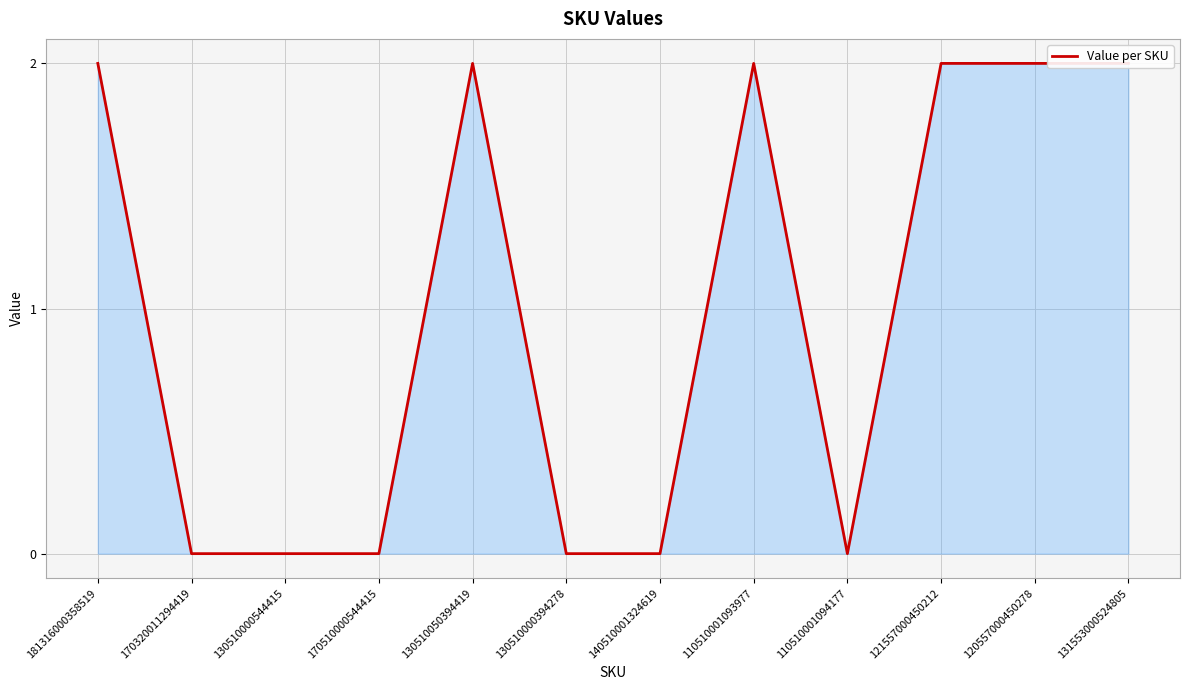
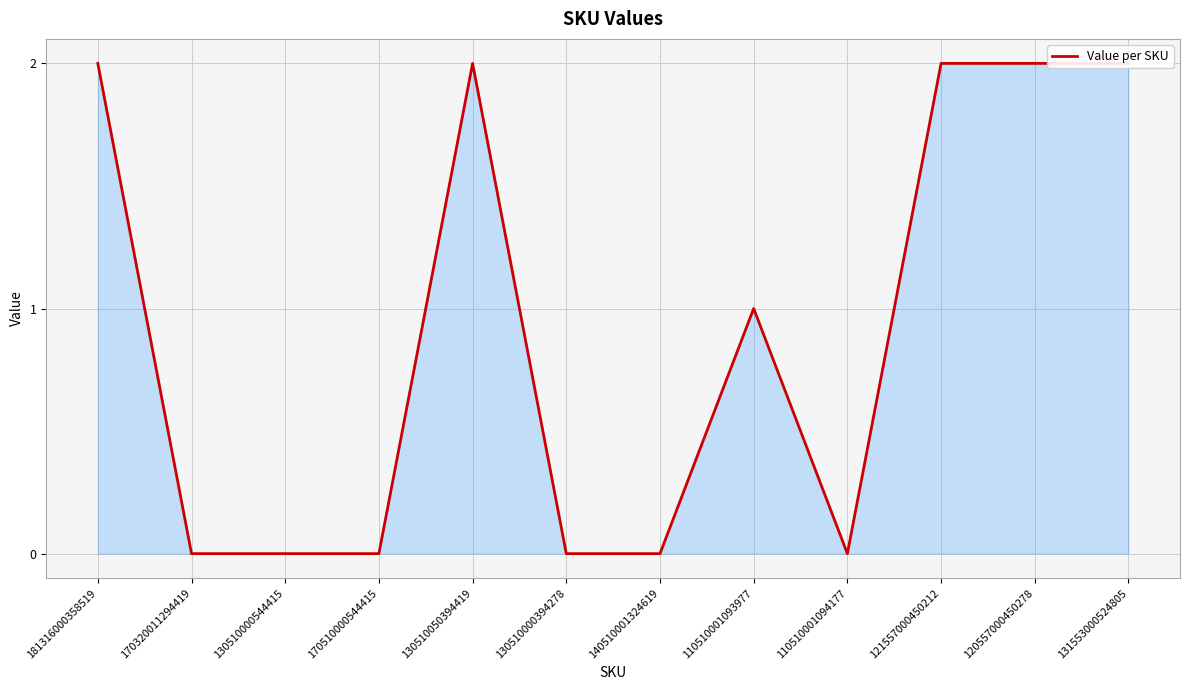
110510001093977: 2 -> 1
